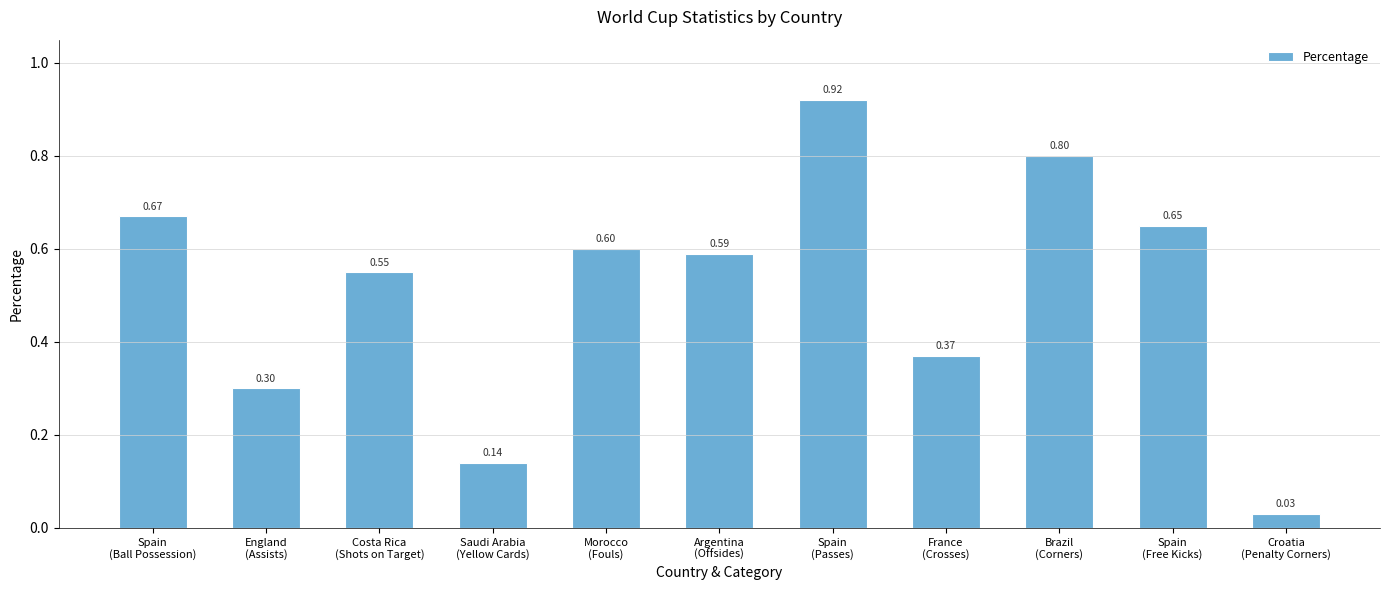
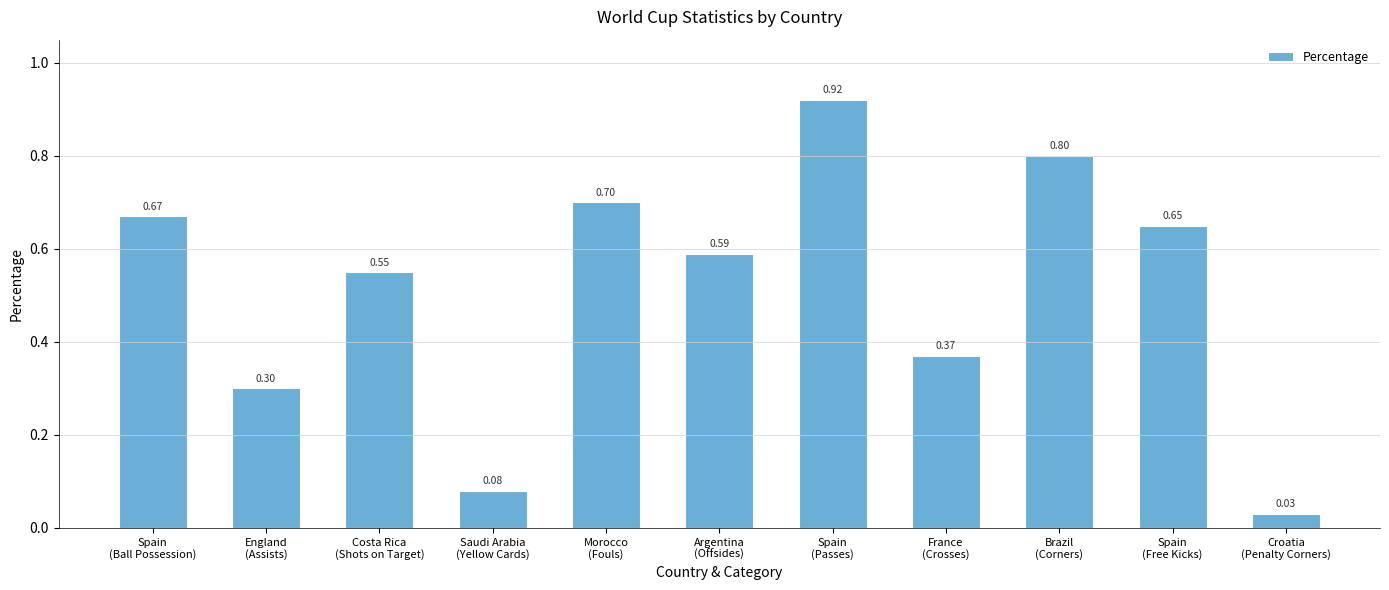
Saudi Arabia (Yellow Cards): 0.14 -> 0.08
Morocco (Fouls): 0.60 -> 0.70
